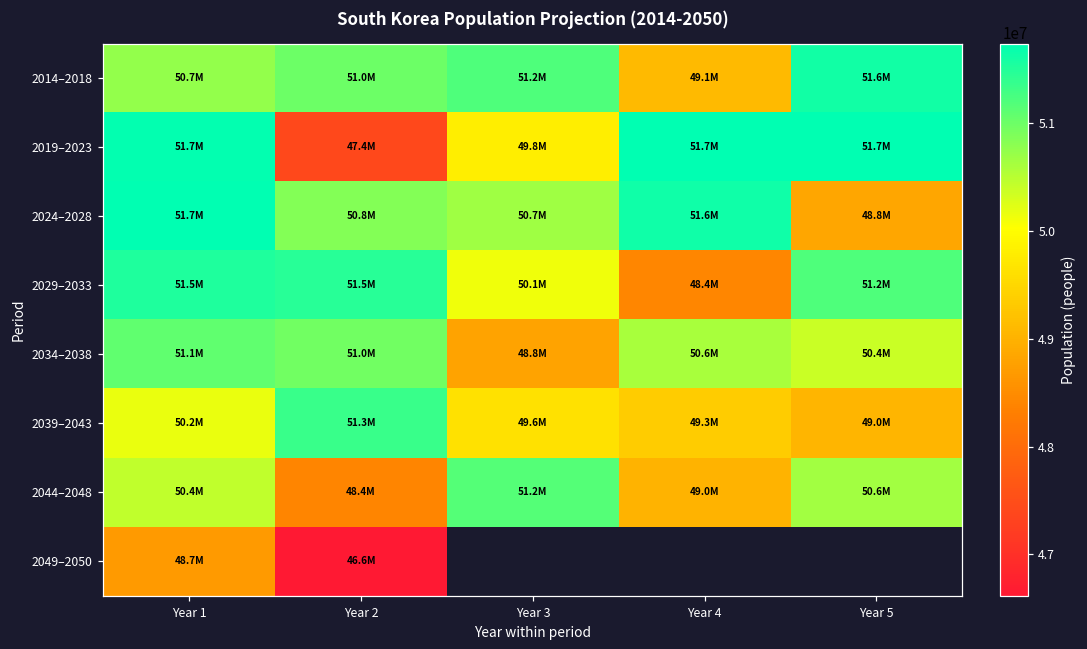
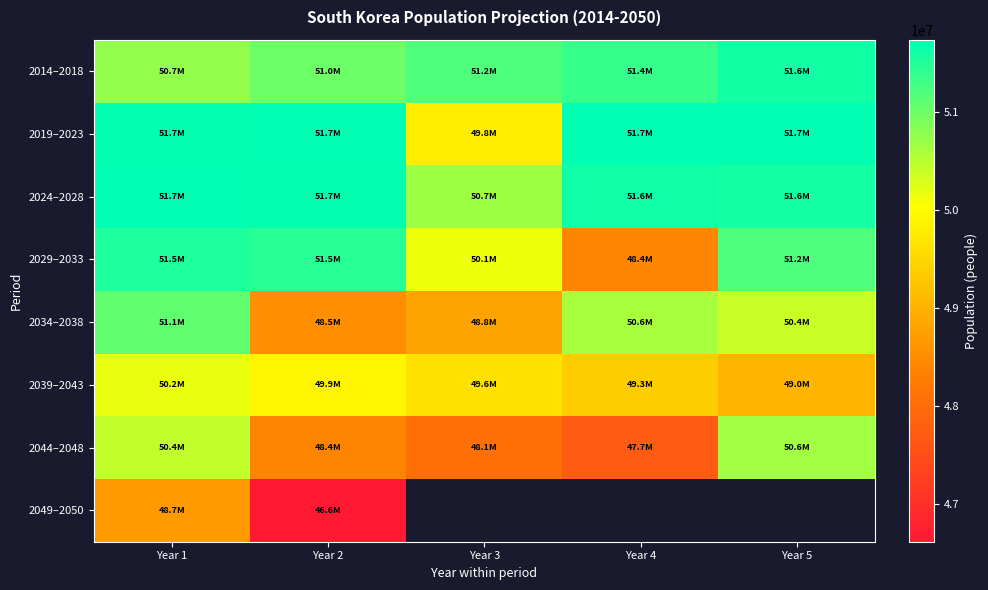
2014–2018, Year 4: 49.1M -> 51.4M
2019–2023, Year 2: 47.4M -> 51.7M
2024–2028, Year 2: 50.8M -> 51.7M
2024–2028, Year 5: 48.8M -> 51.6M
2034–2038, Year 2: 51.0M -> 48.5M
2039–2043, Year 2: 51.3M -> 49.9M
2044–2048, Year 3: 51.2M -> 48.1M
2044–2048, Year 4: 49.0M -> 47.7M
